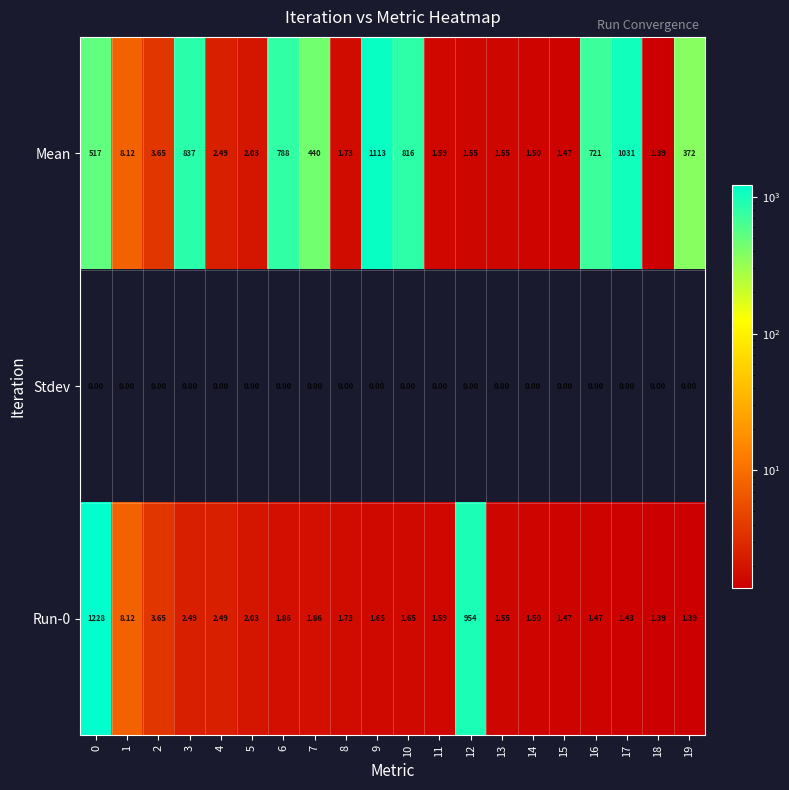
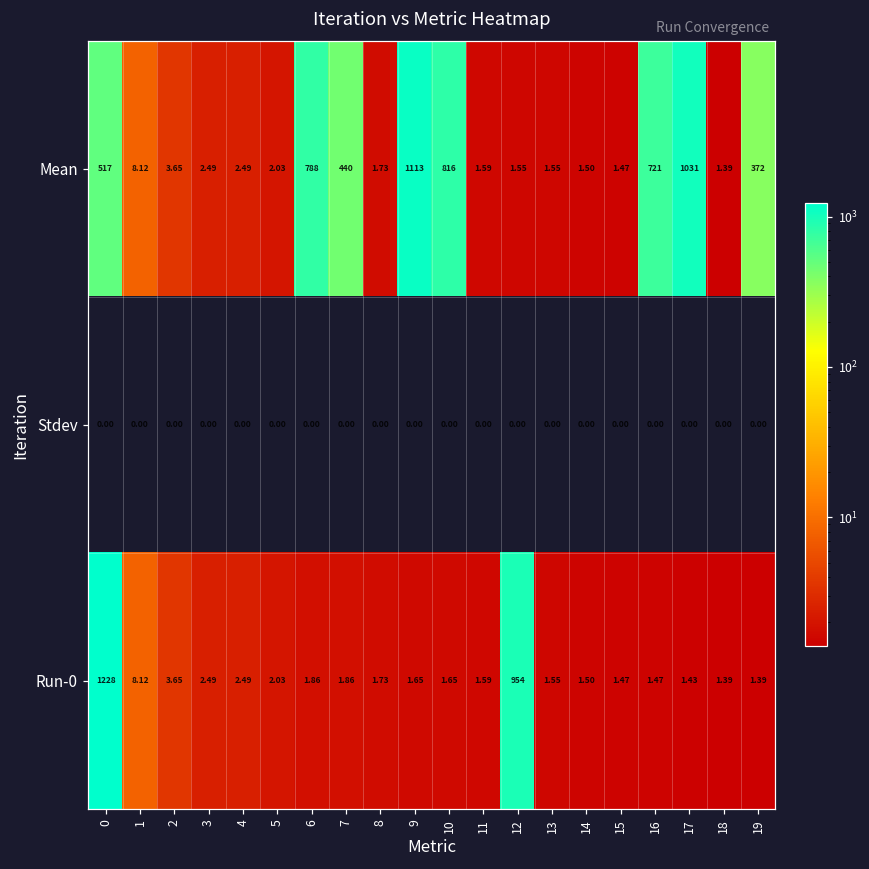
Mean, 3: 837 -> 2.49
